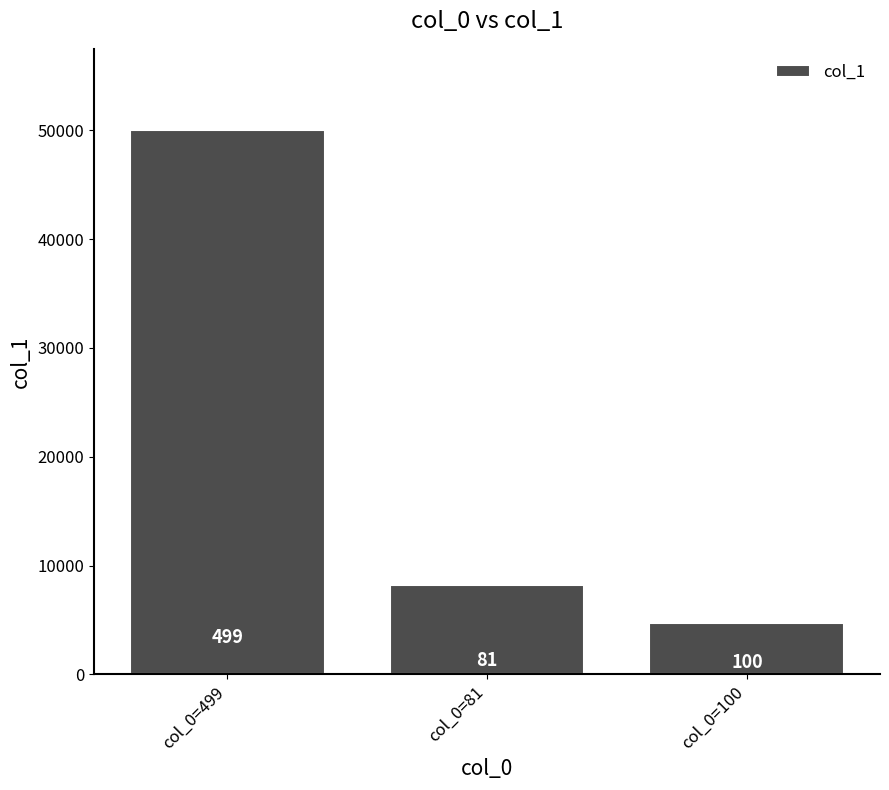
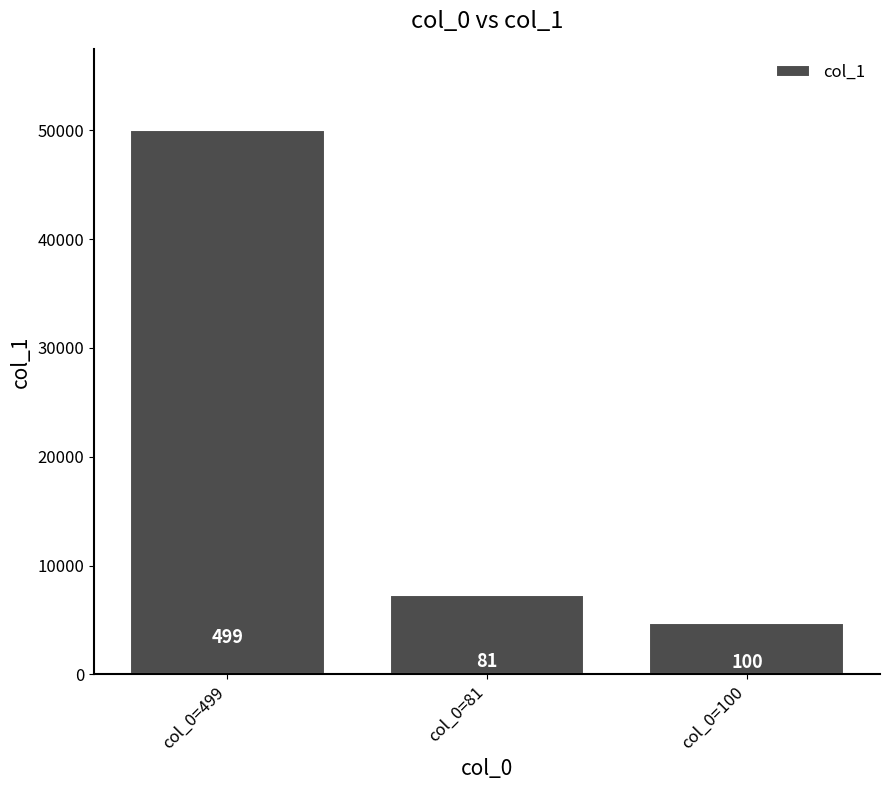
col_0=81: 8200 -> 7300
